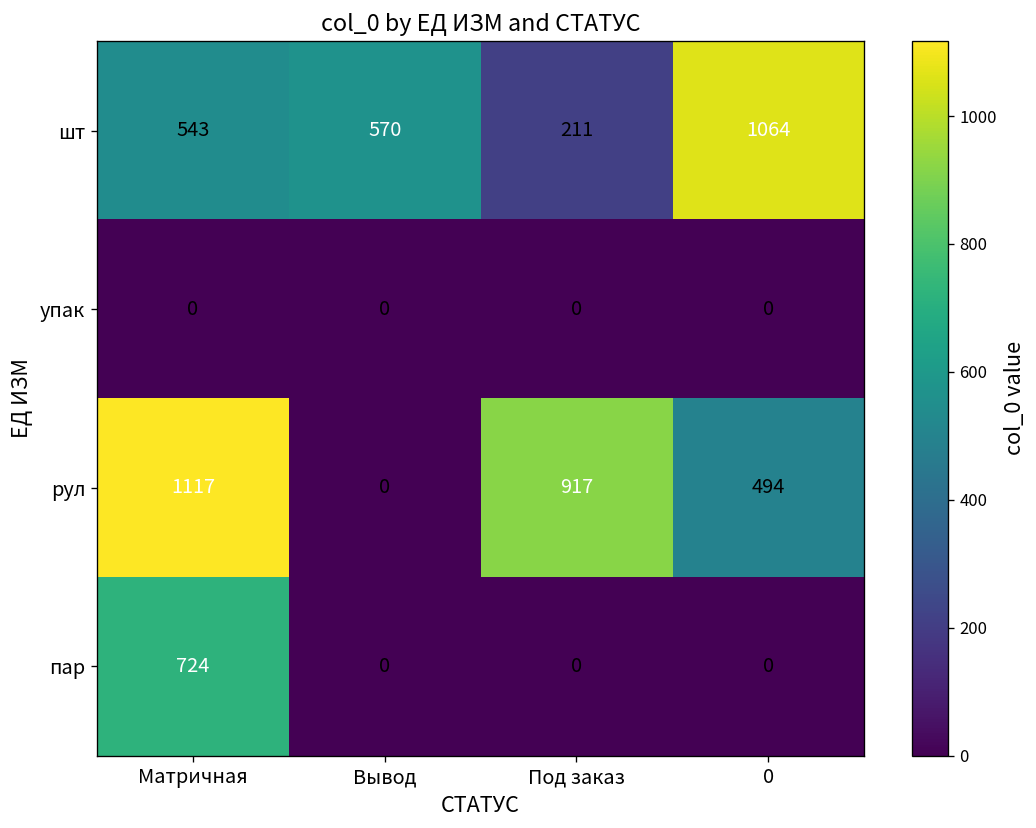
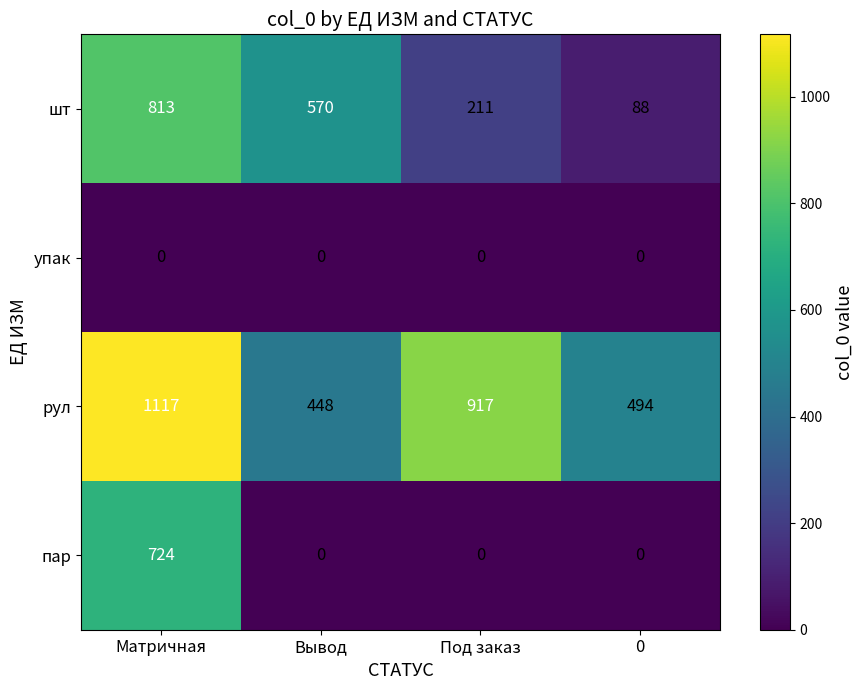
шт, Матричная: 543 -> 813
шт, 0: 1064 -> 88
рул, Вывод: 0 -> 448
